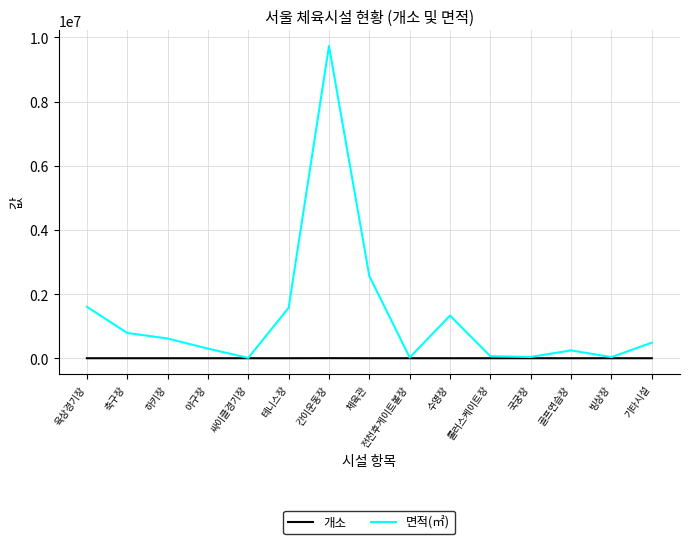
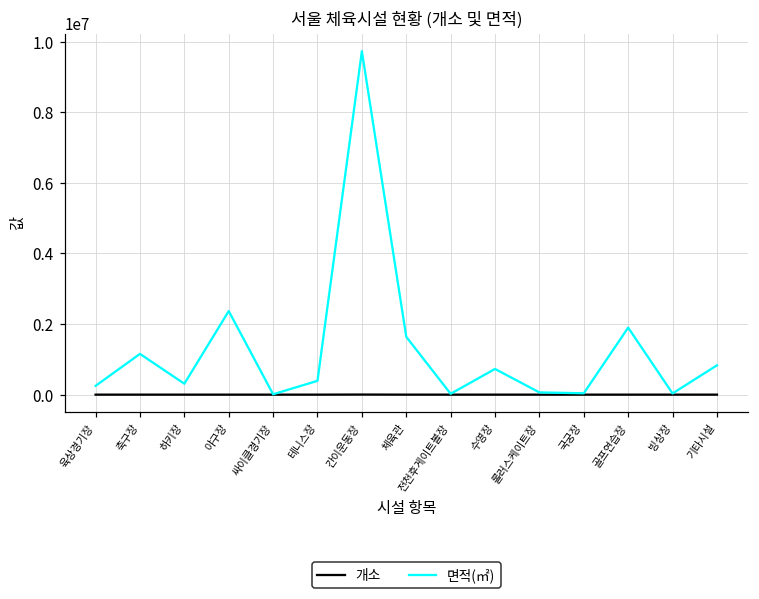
면적(㎡), 육상경기장: 1600000 -> 200000
면적(㎡), 축구장: 800000 -> 1200000
면적(㎡), 하키장: 600000 -> 300000
면적(㎡), 야구장: 300000 -> 2400000
면적(㎡), 테니스장: 1600000 -> 400000
면적(㎡), 체육관: 2600000 -> 1600000
면적(㎡), 수영장: 1300000 -> 700000
면적(㎡), 골프연습장: 200000 -> 1900000
면적(㎡), 기타시설: 500000 -> 800000
